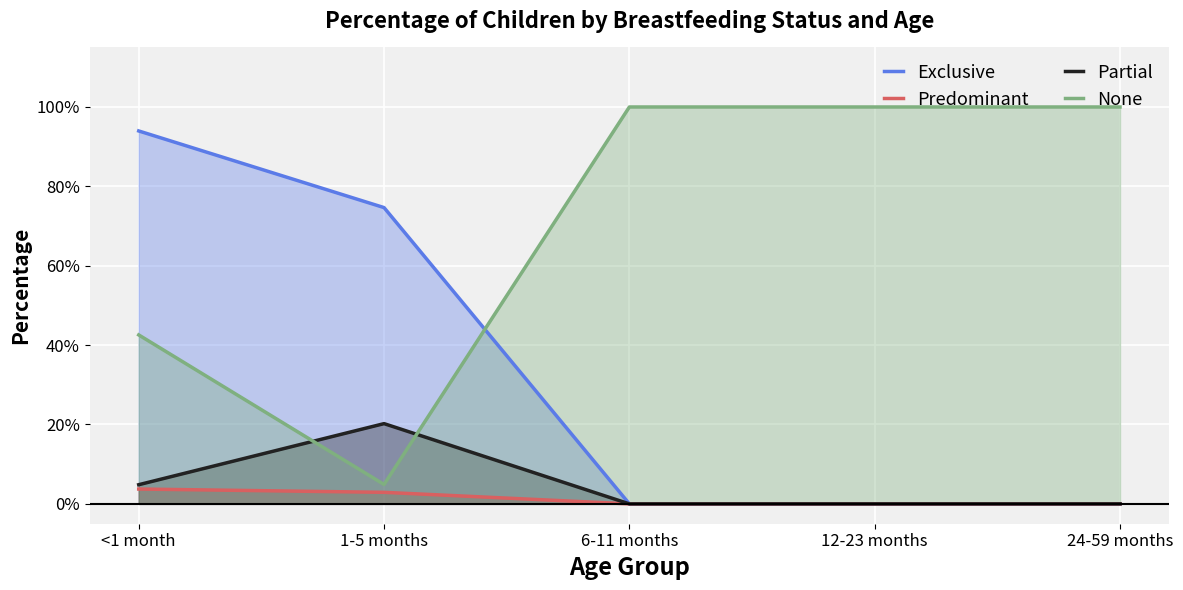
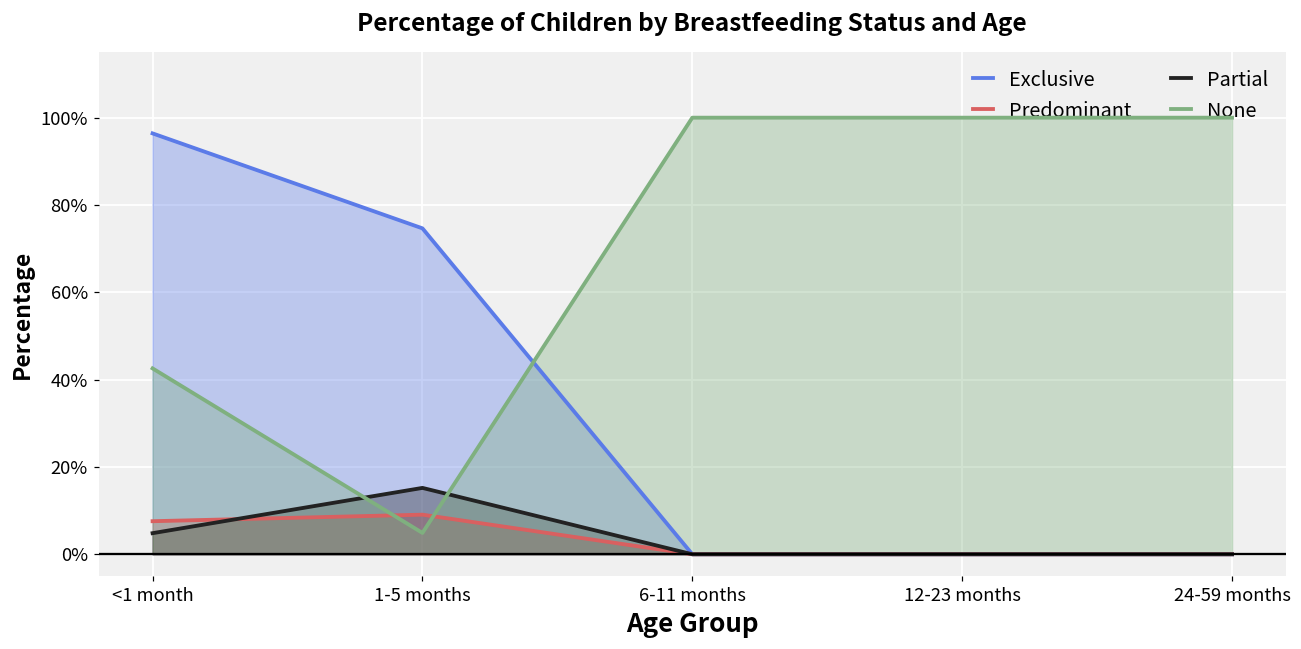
Exclusive, <1 month: 94% -> 96%
Predominant, <1 month: 4% -> 8%
Predominant, 1-5 months: 3% -> 9%
Partial, 1-5 months: 20% -> 15%
